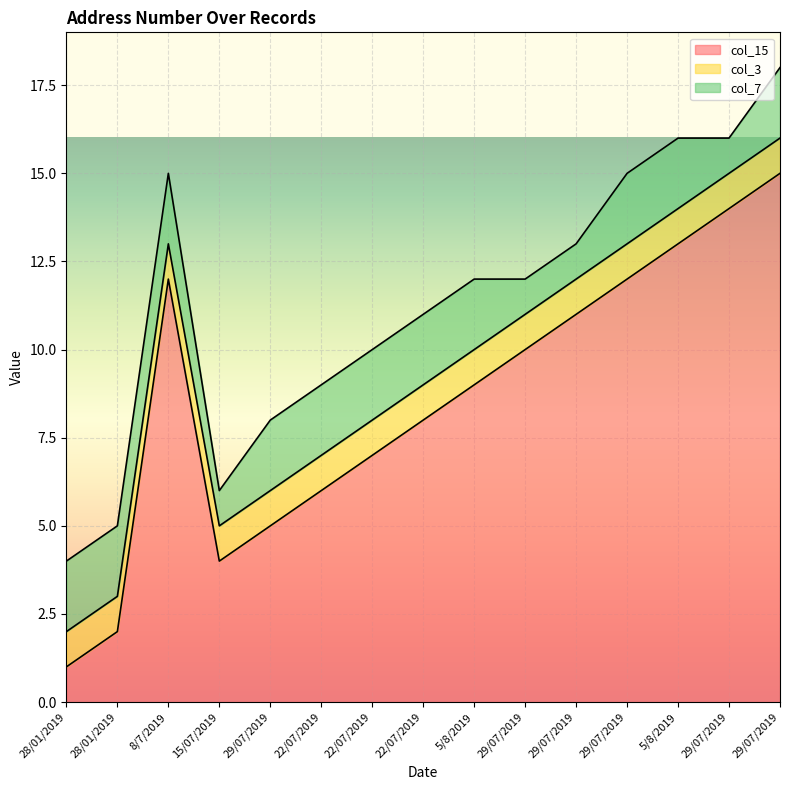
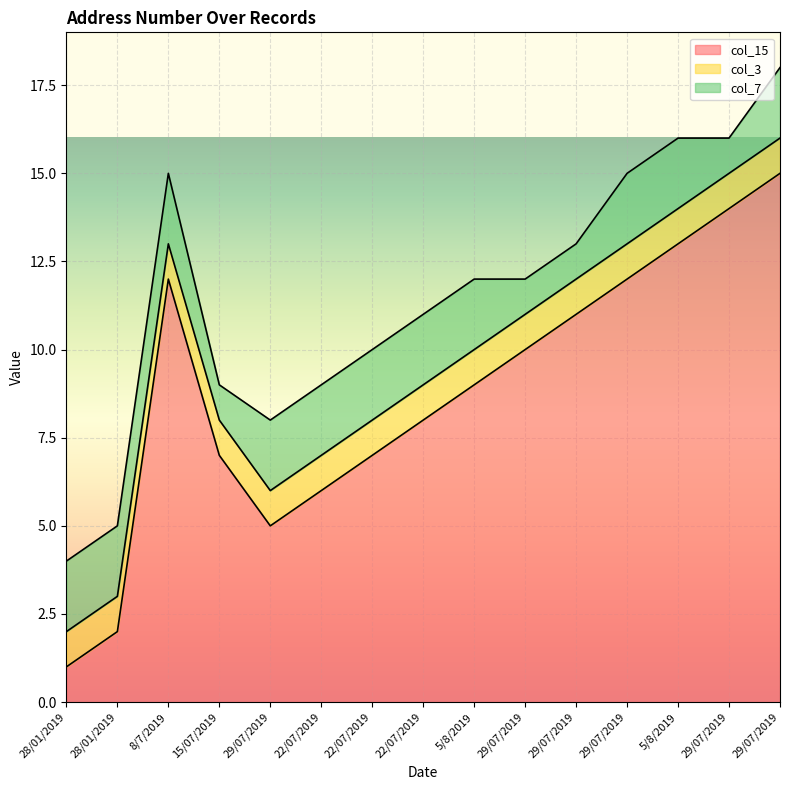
col_15, 15/07/2019: 4 -> 7
